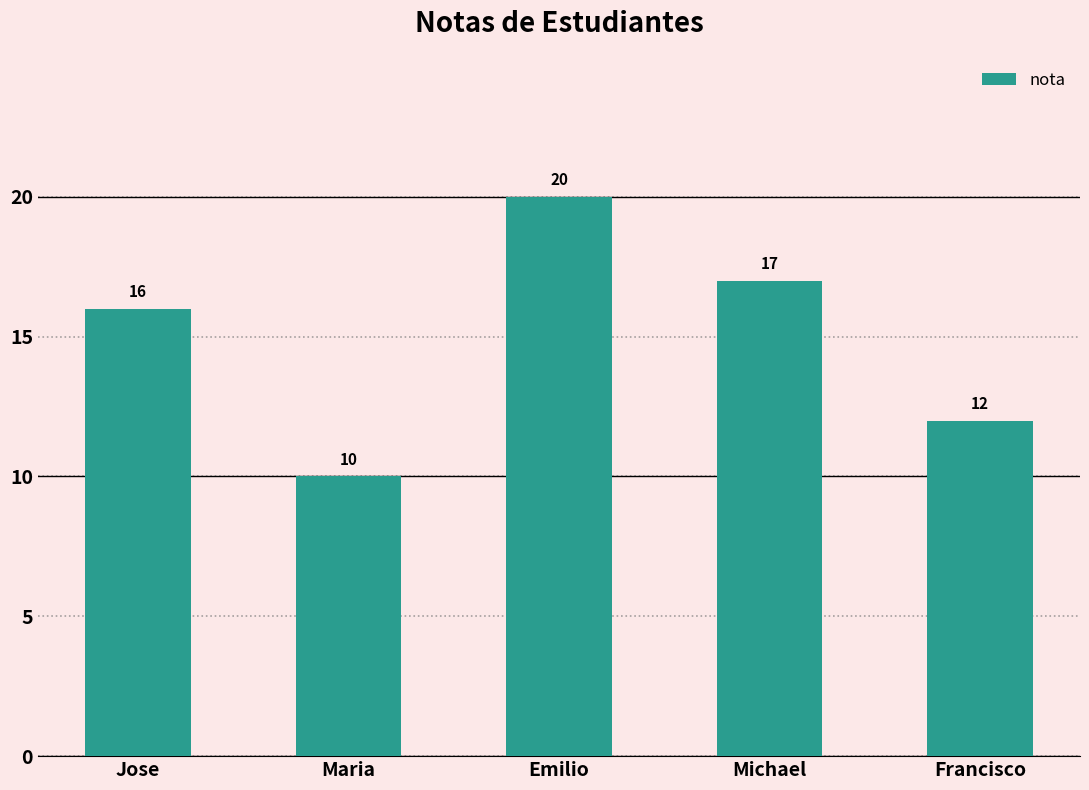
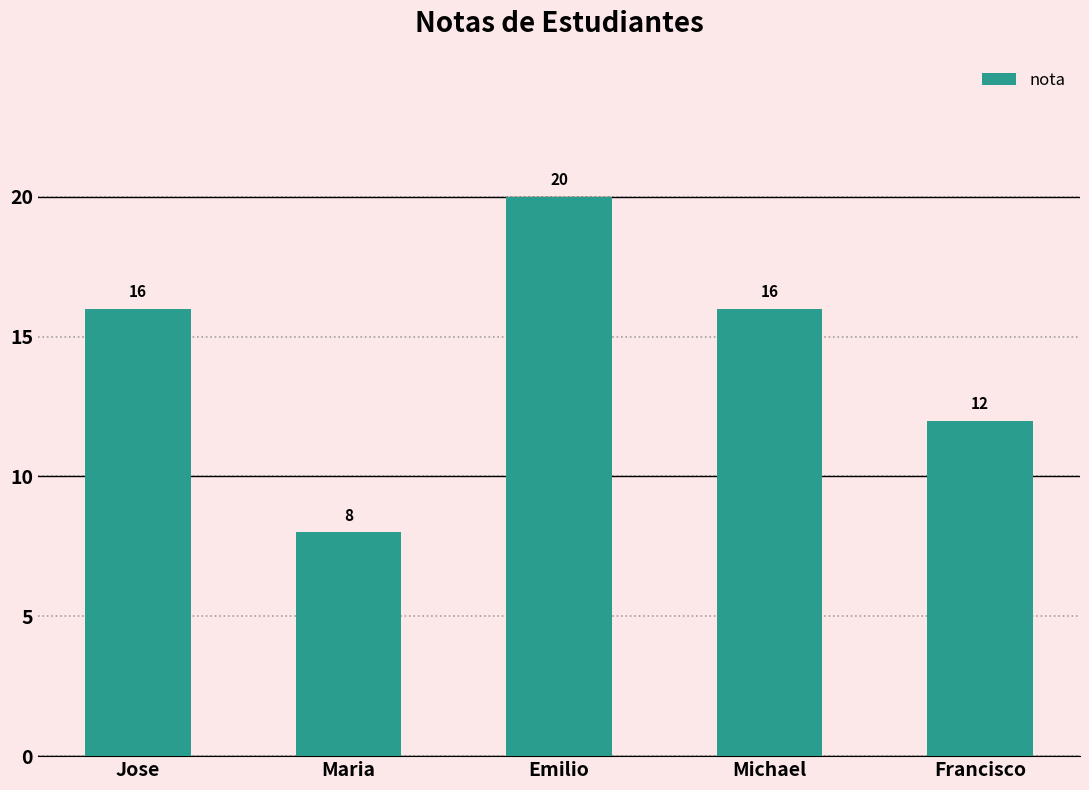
Maria: 10 -> 8
Michael: 17 -> 16
